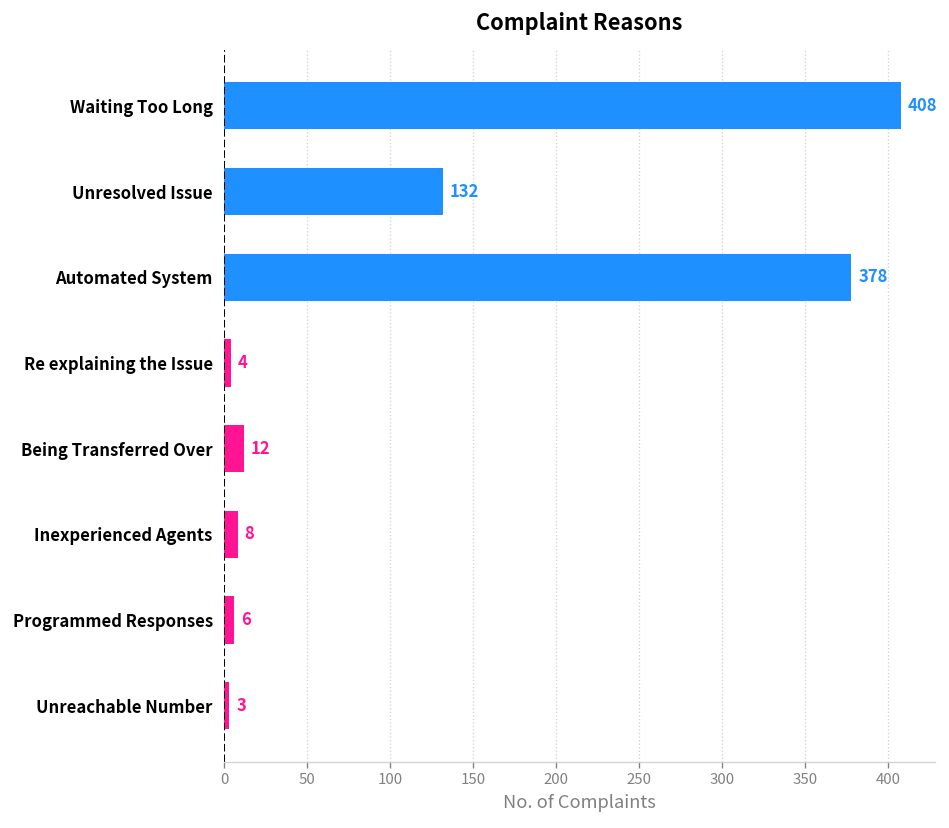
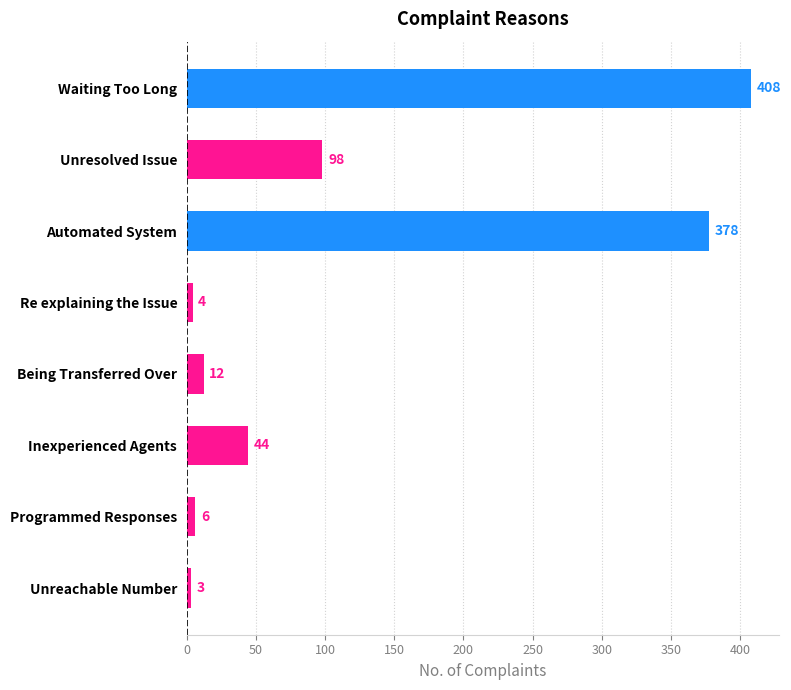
Unresolved Issue: 132 -> 98
Inexperienced Agents: 8 -> 44
